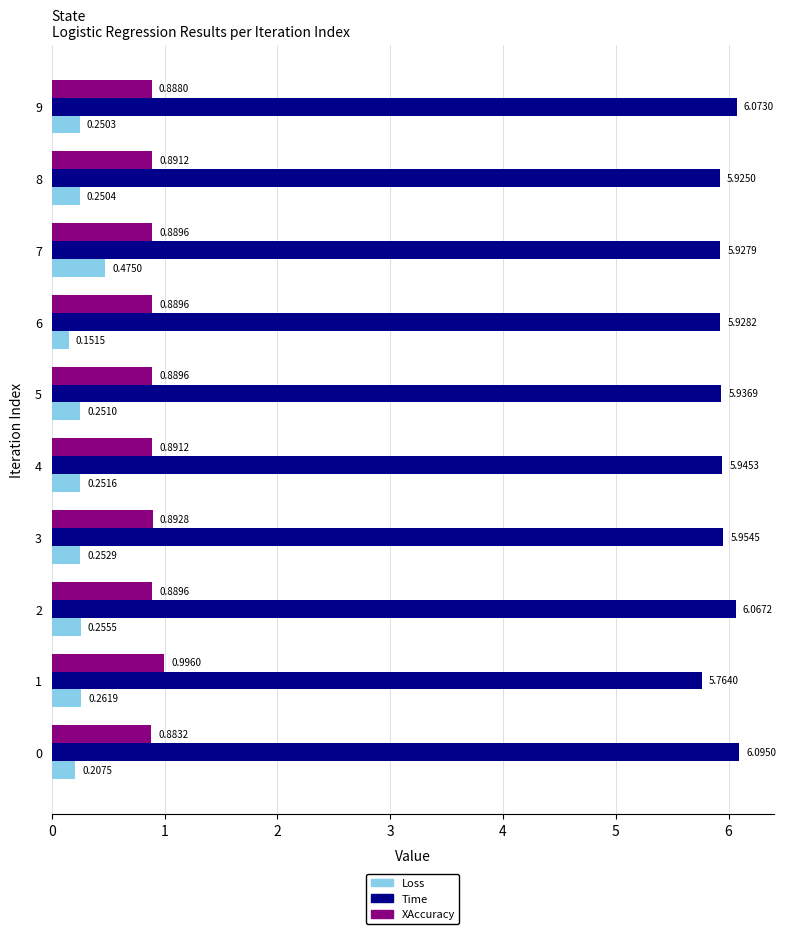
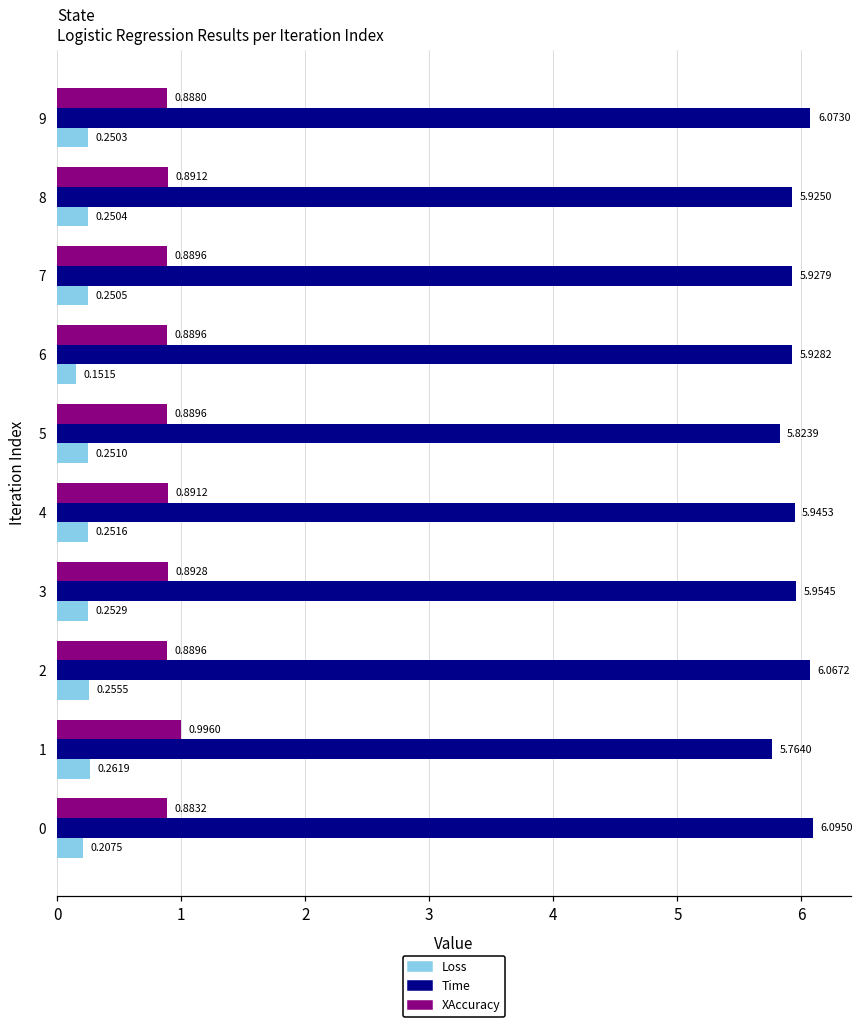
Loss, 7: 0.4750 -> 0.2505
Time, 5: 5.9369 -> 5.8239
